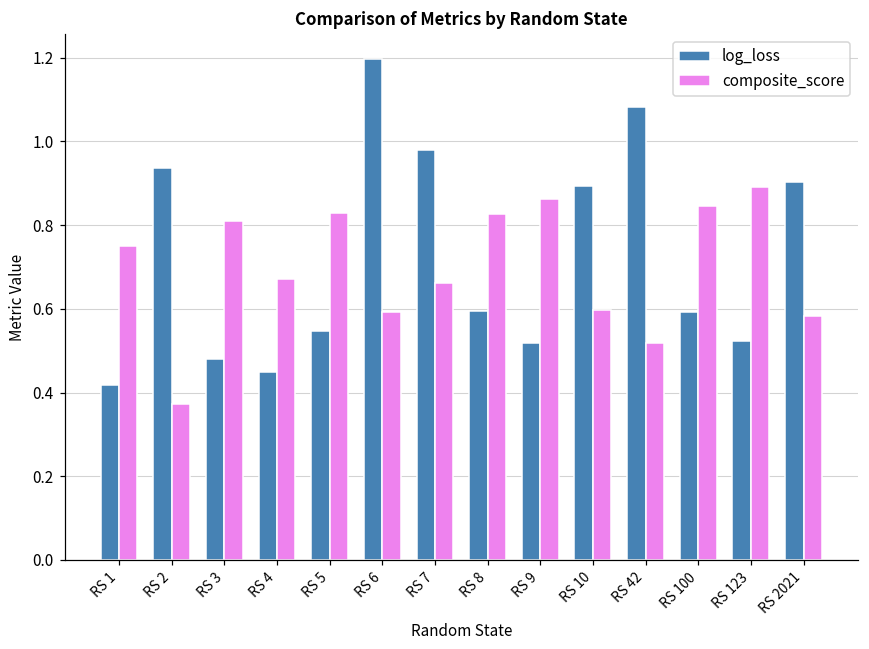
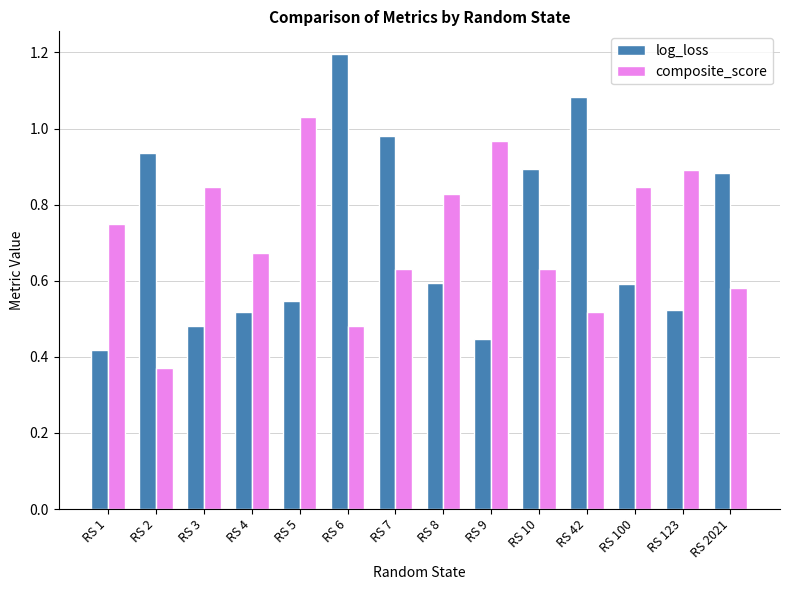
composite_score, RS 3: 0.81 -> 0.85
log_loss, RS 4: 0.45 -> 0.52
composite_score, RS 5: 0.83 -> 1.03
composite_score, RS 6: 0.59 -> 0.48
composite_score, RS 7: 0.66 -> 0.63
log_loss, RS 9: 0.52 -> 0.45
composite_score, RS 9: 0.86 -> 0.97
composite_score, RS 10: 0.60 -> 0.63
log_loss, RS 2021: 0.90 -> 0.88
